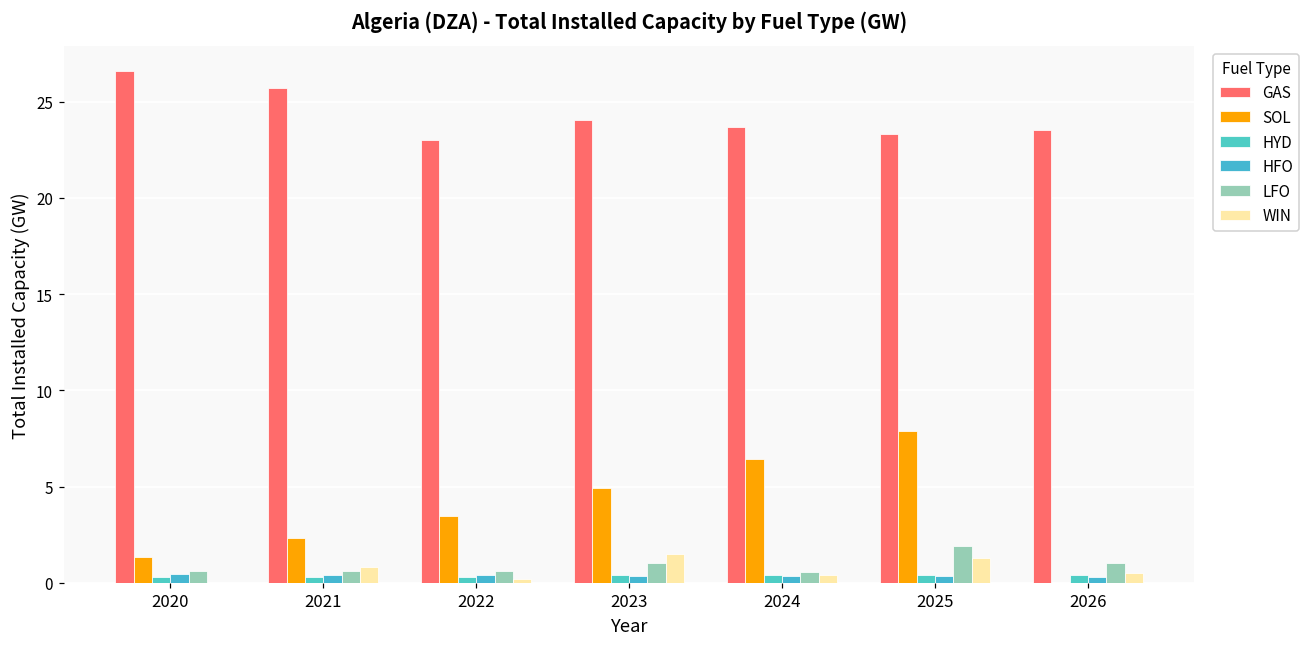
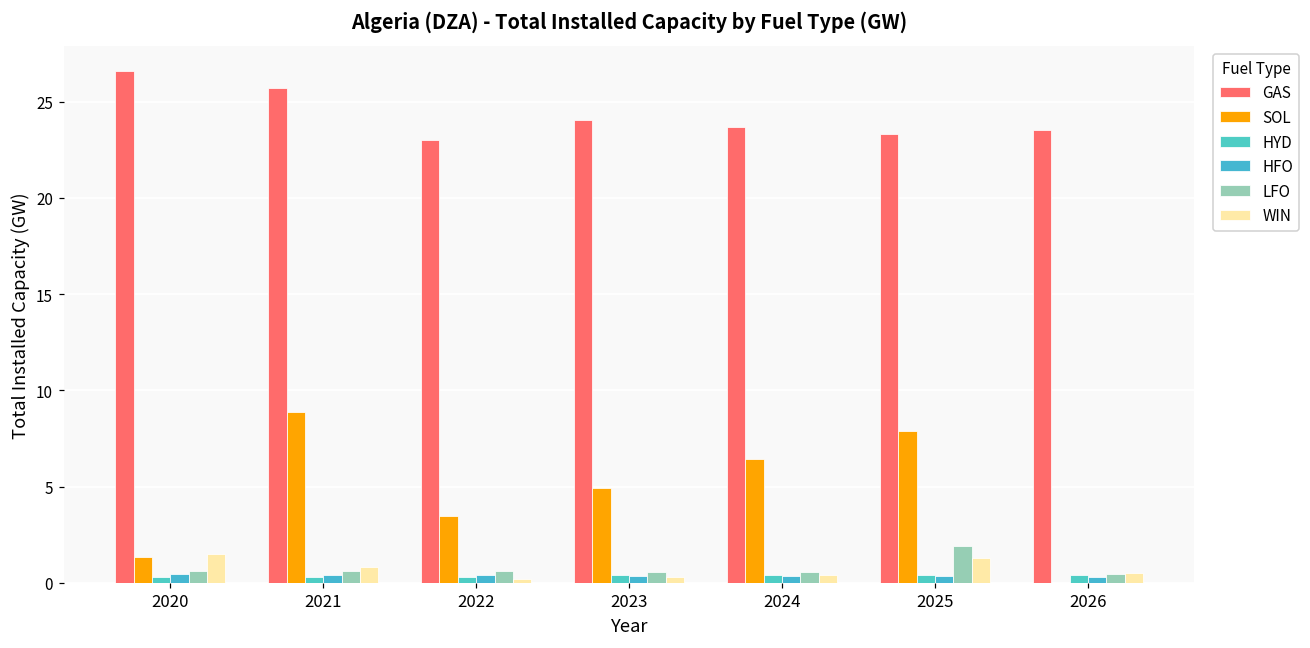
WIN, 2020: 0.0 -> 1.5
SOL, 2021: 2.3 -> 8.9
LFO, 2023: 1.0 -> 0.6
WIN, 2023: 1.5 -> 0.3
LFO, 2026: 1.0 -> 0.5
